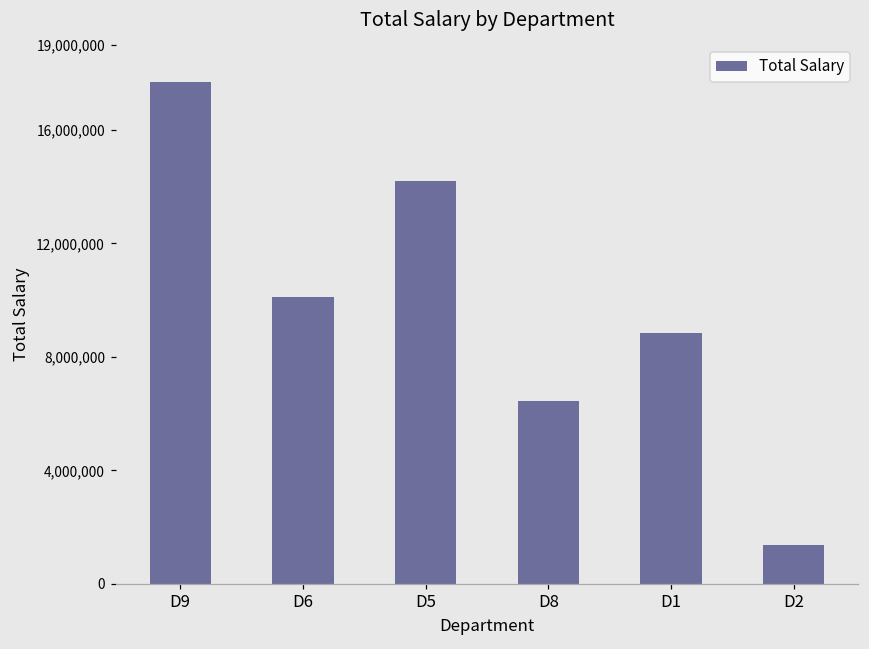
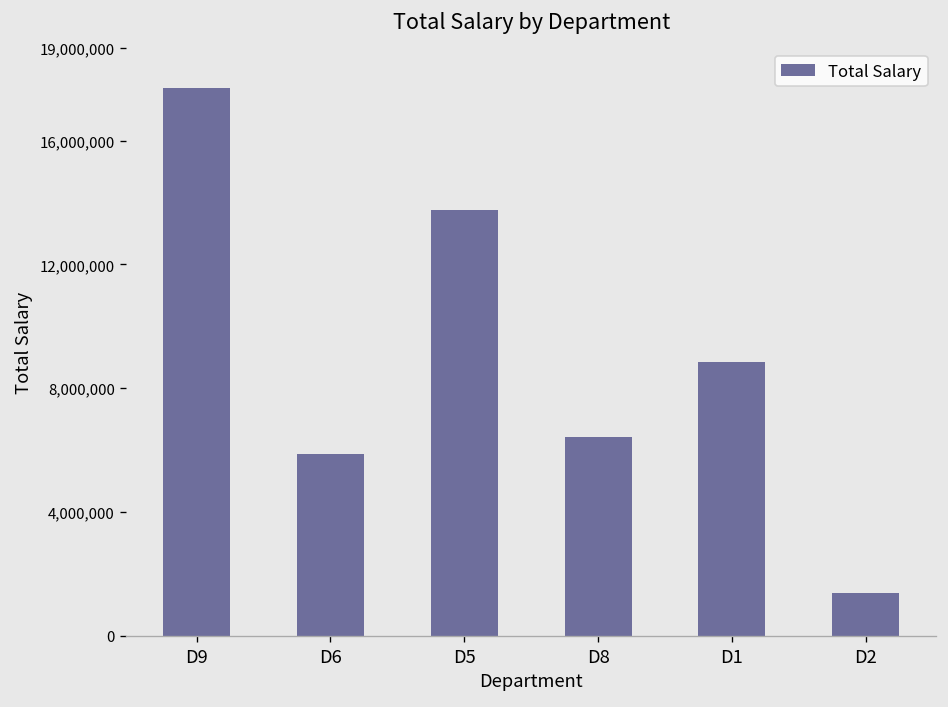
D6: 10,100,000 -> 5,900,000
D5: 14,200,000 -> 13,800,000
